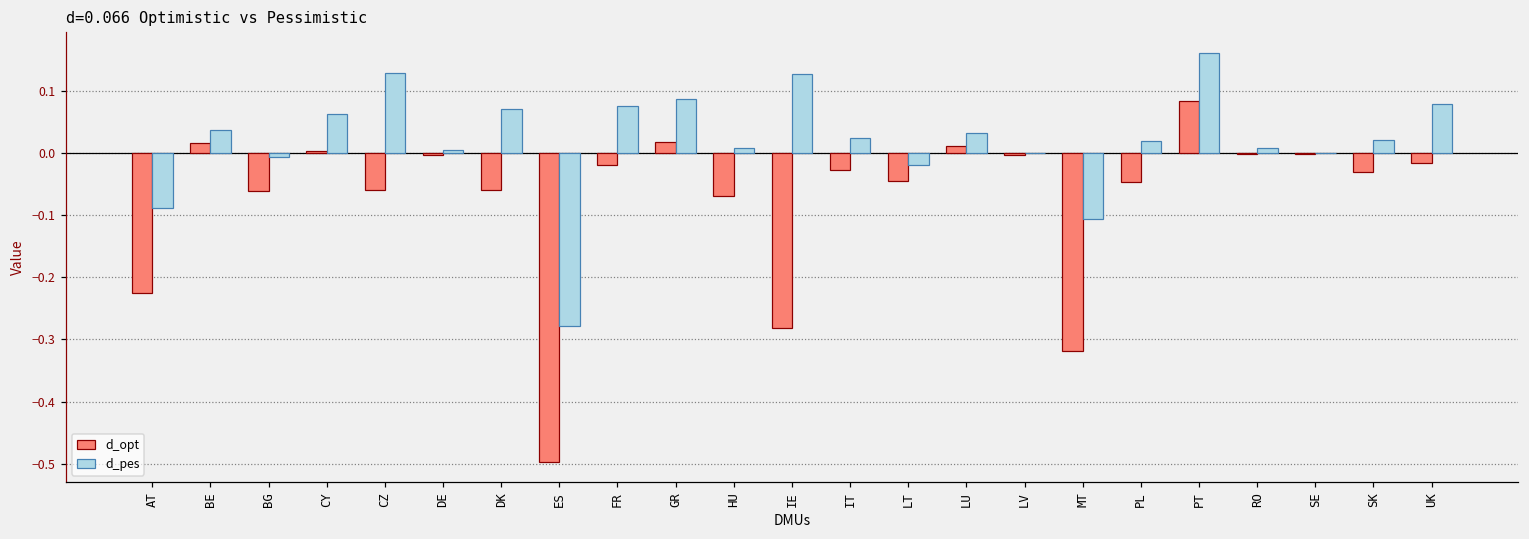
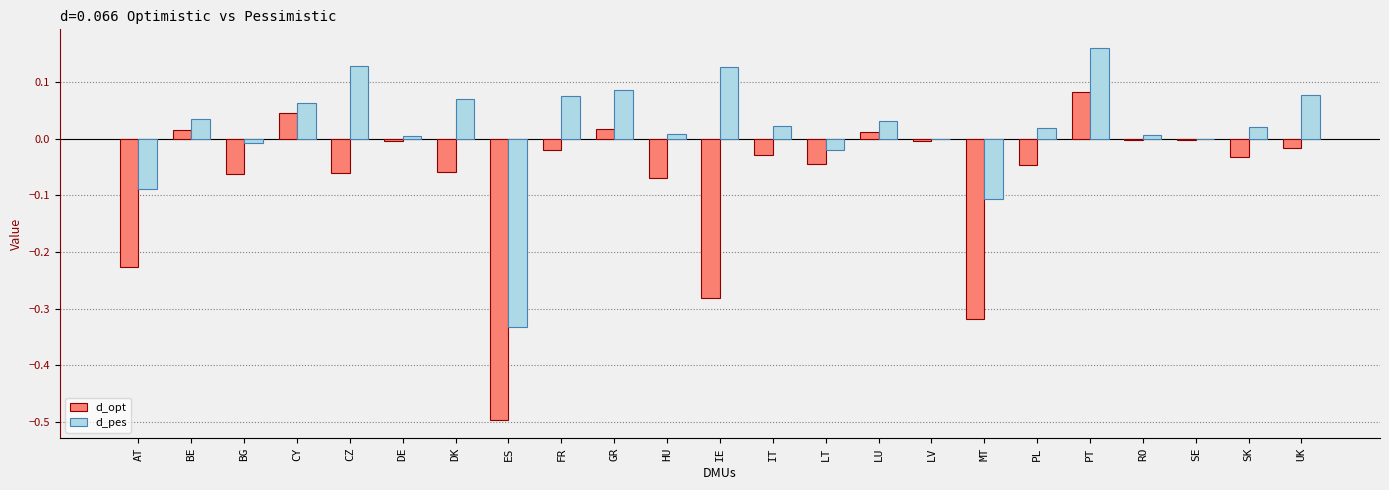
d_opt, CY: 0.00 -> 0.05
d_pes, ES: -0.28 -> -0.33
